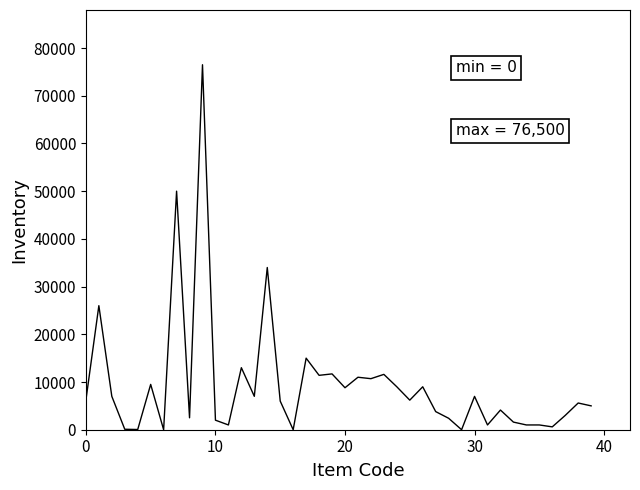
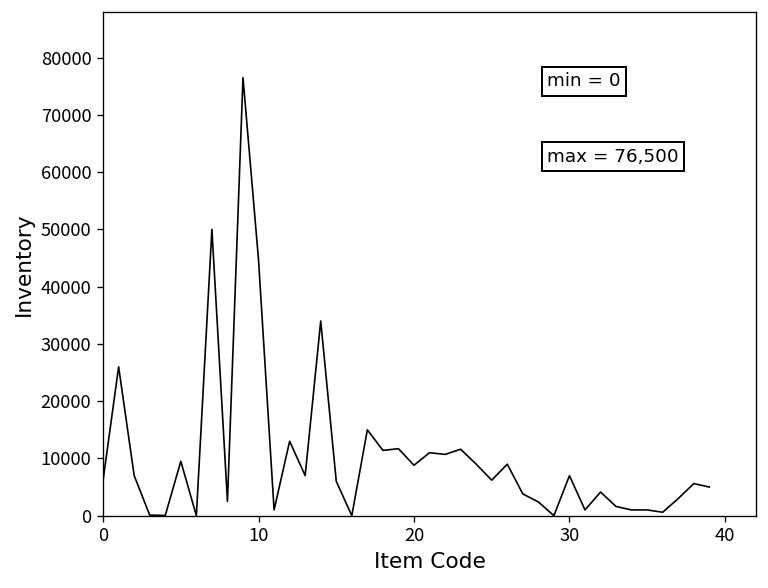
10: 2000 -> 45000
